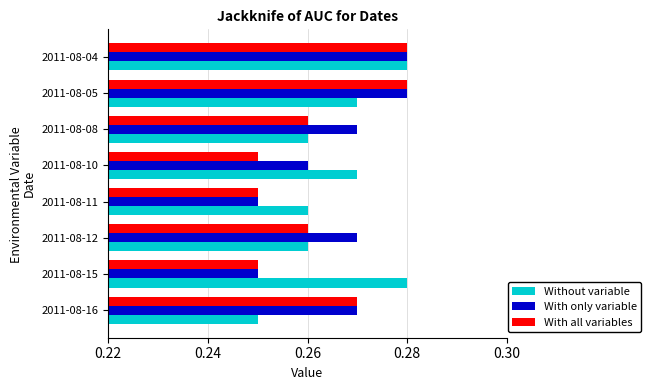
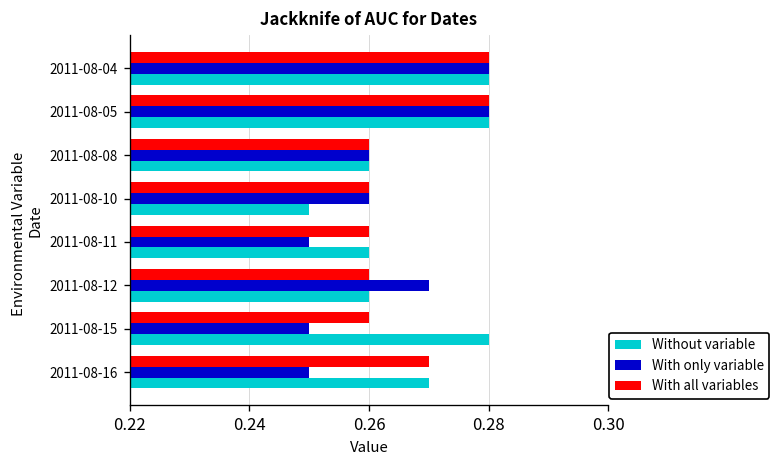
Without variable, 2011-08-05: 0.27 -> 0.28
With only variable, 2011-08-08: 0.27 -> 0.26
With all variables, 2011-08-10: 0.25 -> 0.26
Without variable, 2011-08-10: 0.27 -> 0.25
With all variables, 2011-08-11: 0.25 -> 0.26
With all variables, 2011-08-15: 0.25 -> 0.26
With only variable, 2011-08-16: 0.27 -> 0.25
Without variable, 2011-08-16: 0.25 -> 0.27
